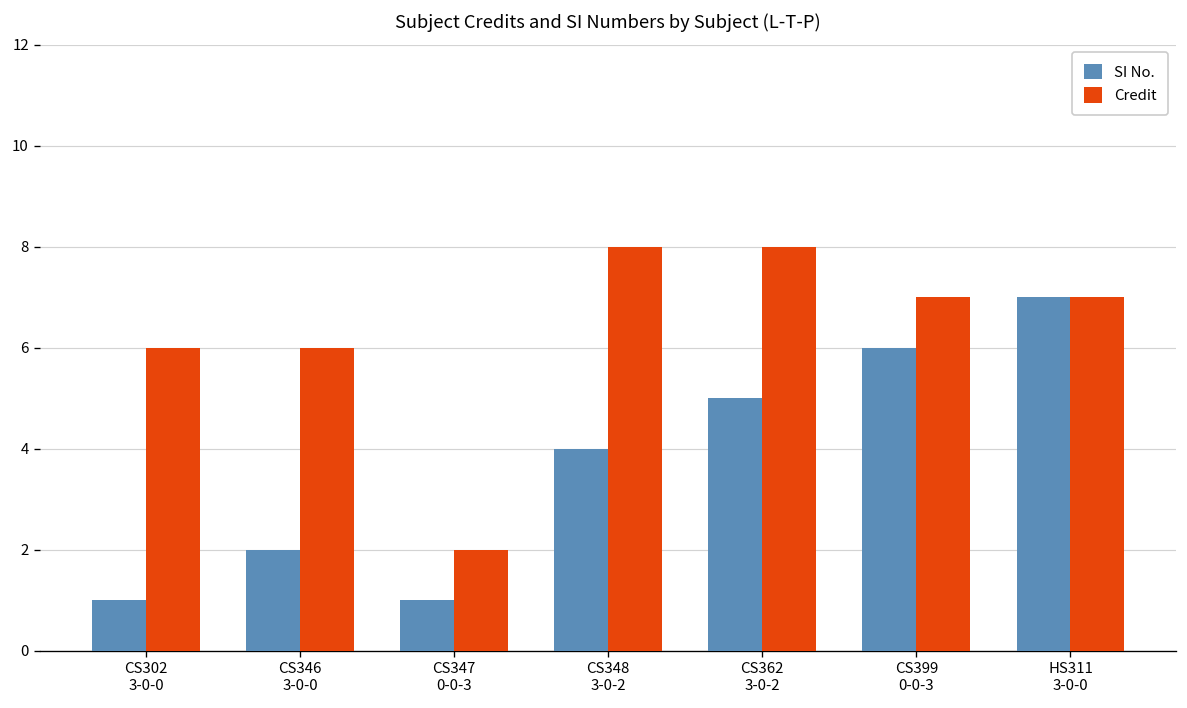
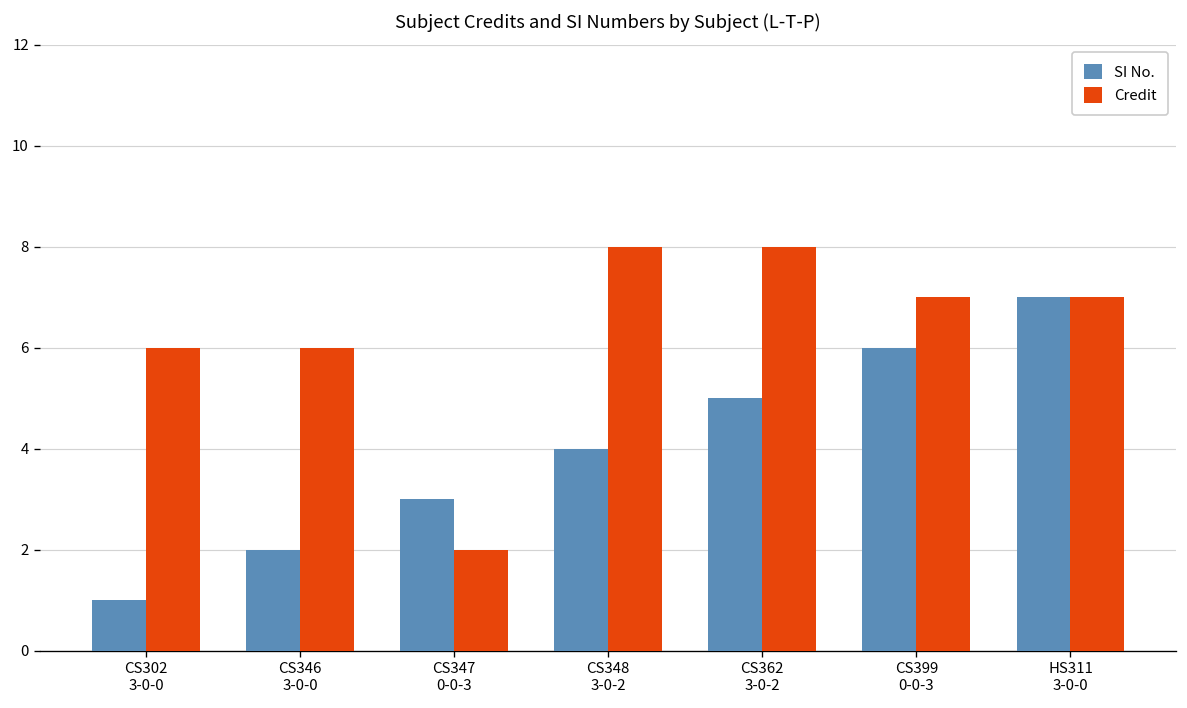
SI No., CS347 0-0-3: 1 -> 3
